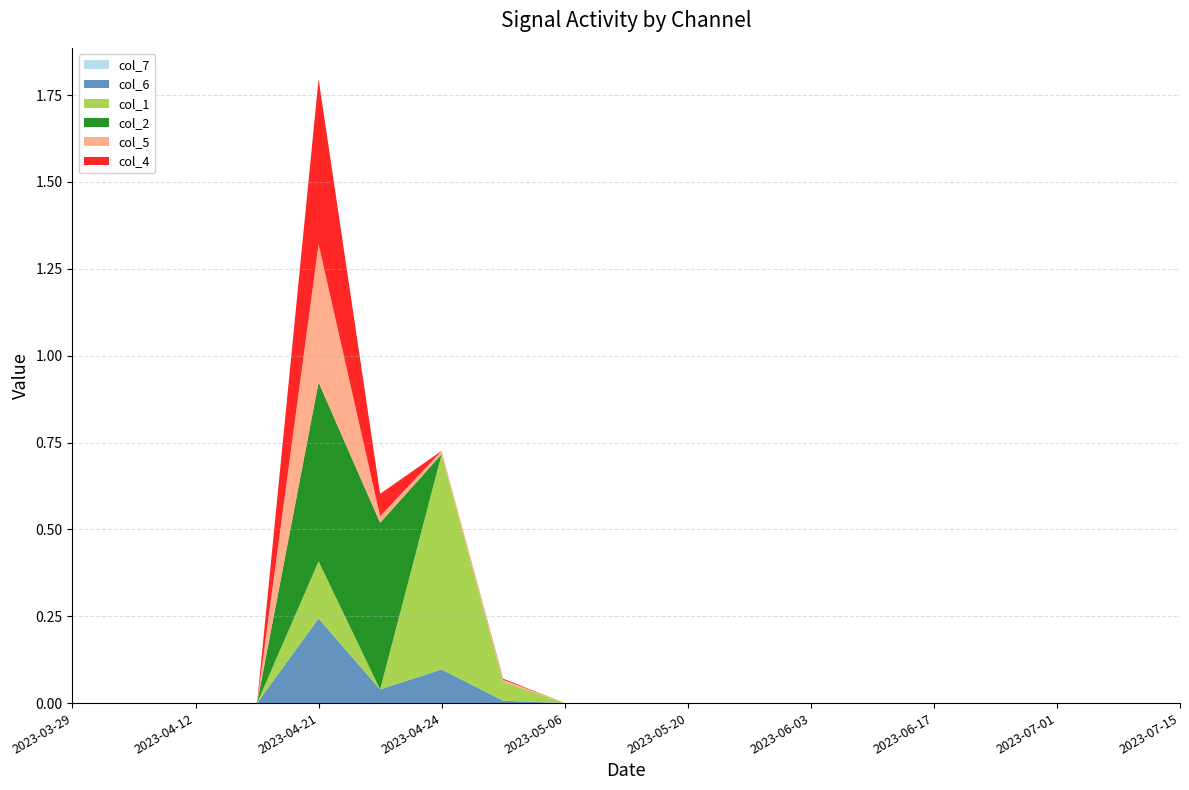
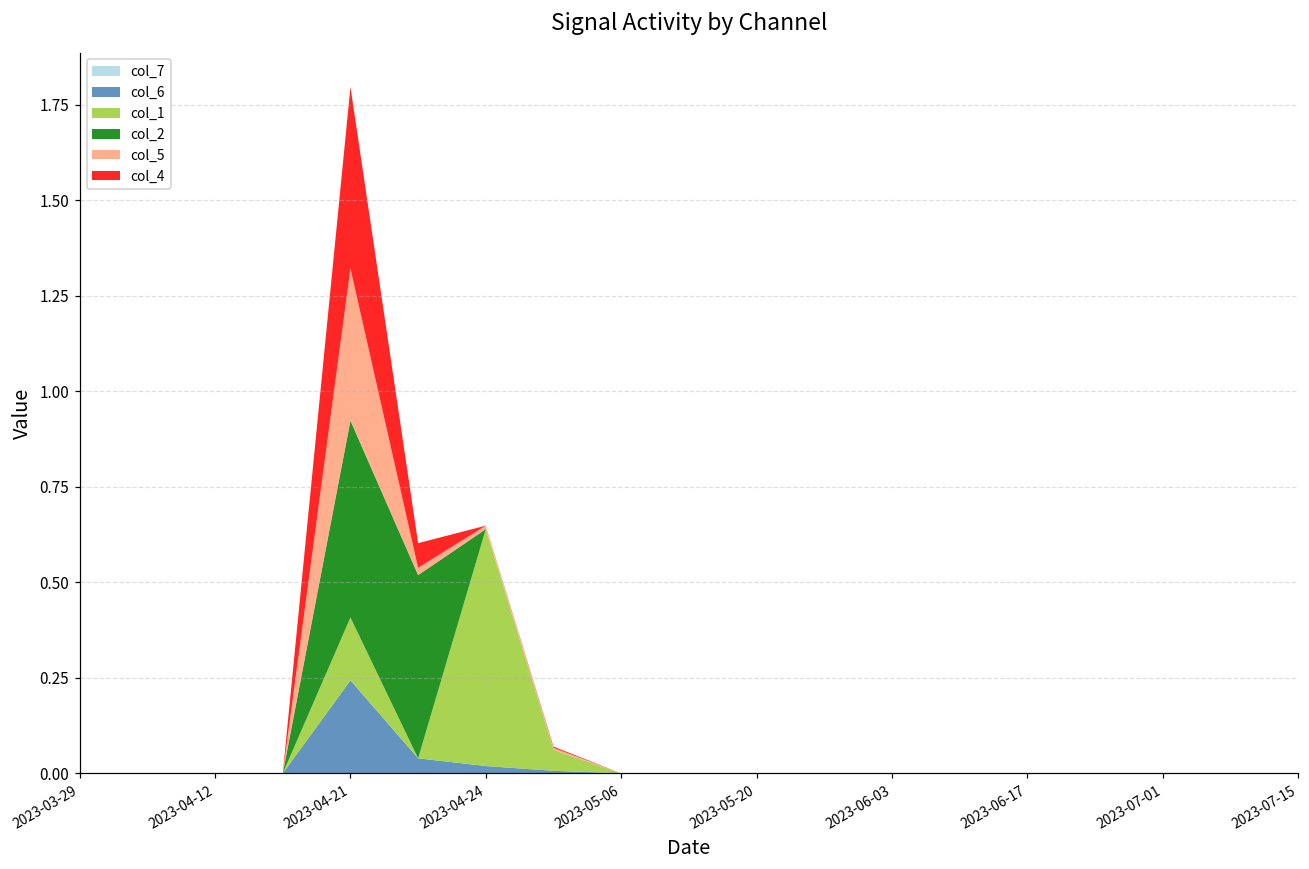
col_6, 2023-04-24: 0.10 -> 0.02
